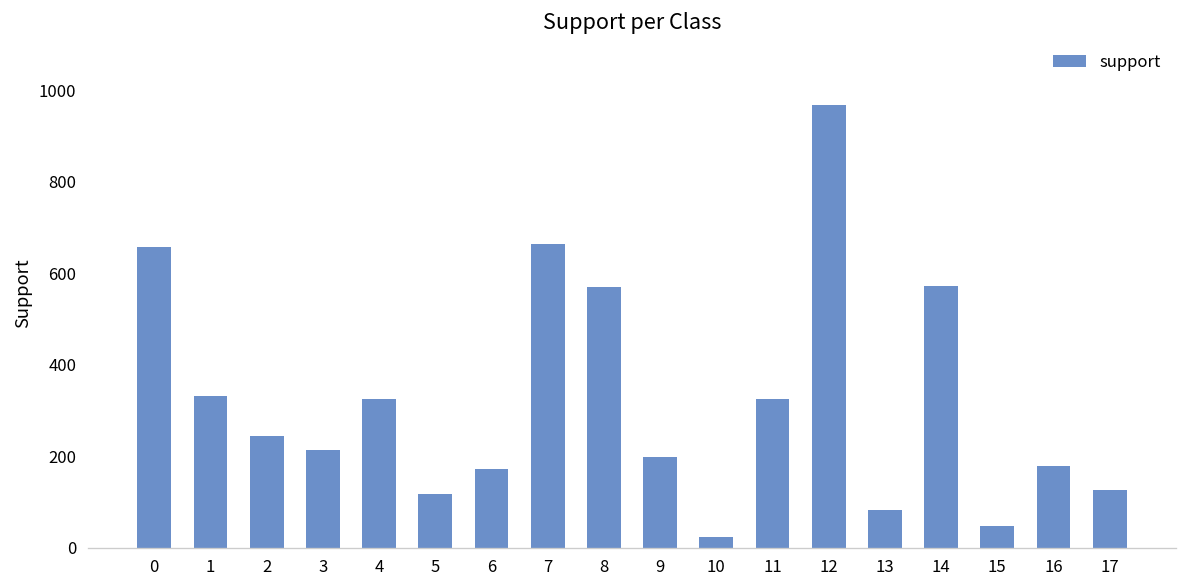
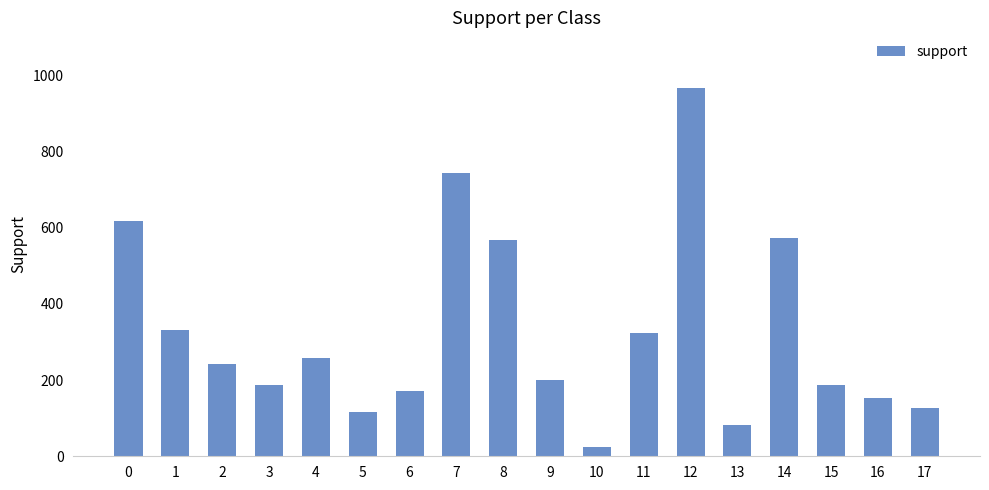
0: 660 -> 620
3: 210 -> 190
4: 330 -> 260
7: 660 -> 740
15: 50 -> 190
16: 180 -> 150
